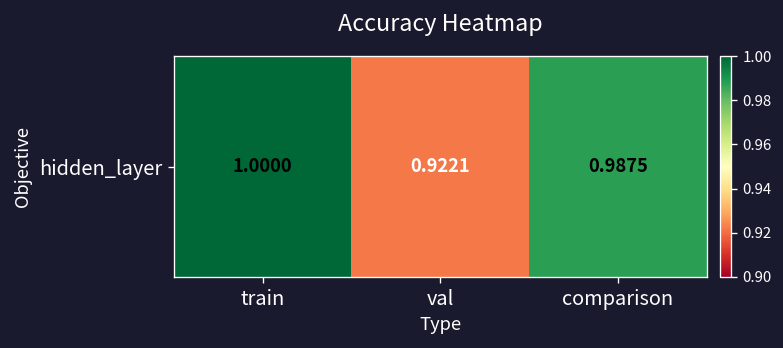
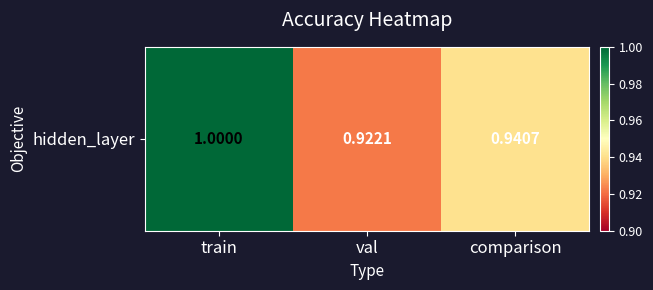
hidden_layer, comparison: 0.9875 -> 0.9407
